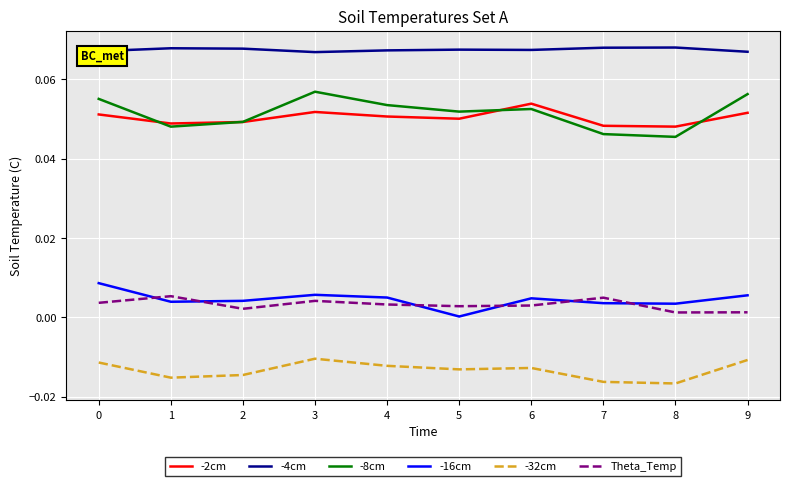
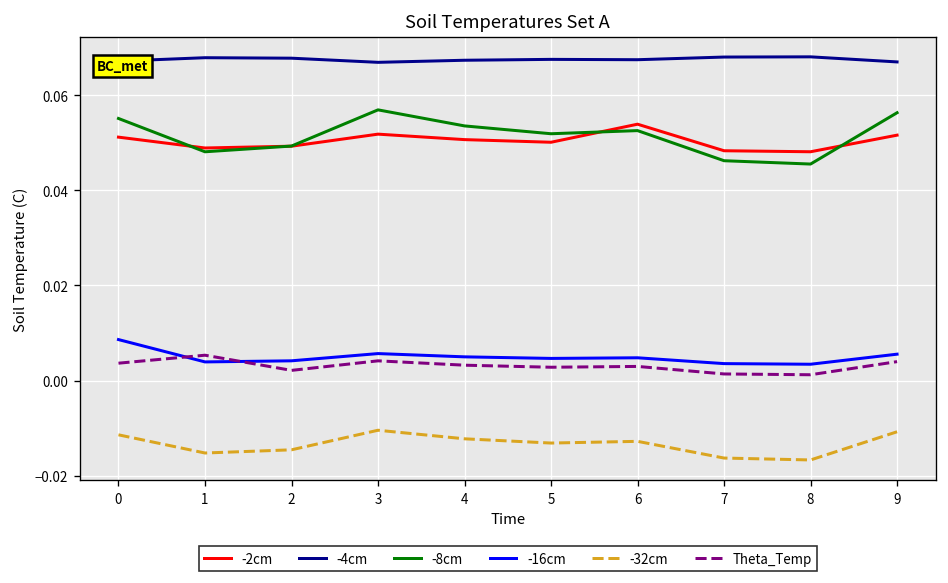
-16cm, 5: 0.000 -> 0.005
Theta_Temp, 7: 0.005 -> 0.001
Theta_Temp, 9: 0.001 -> 0.004
